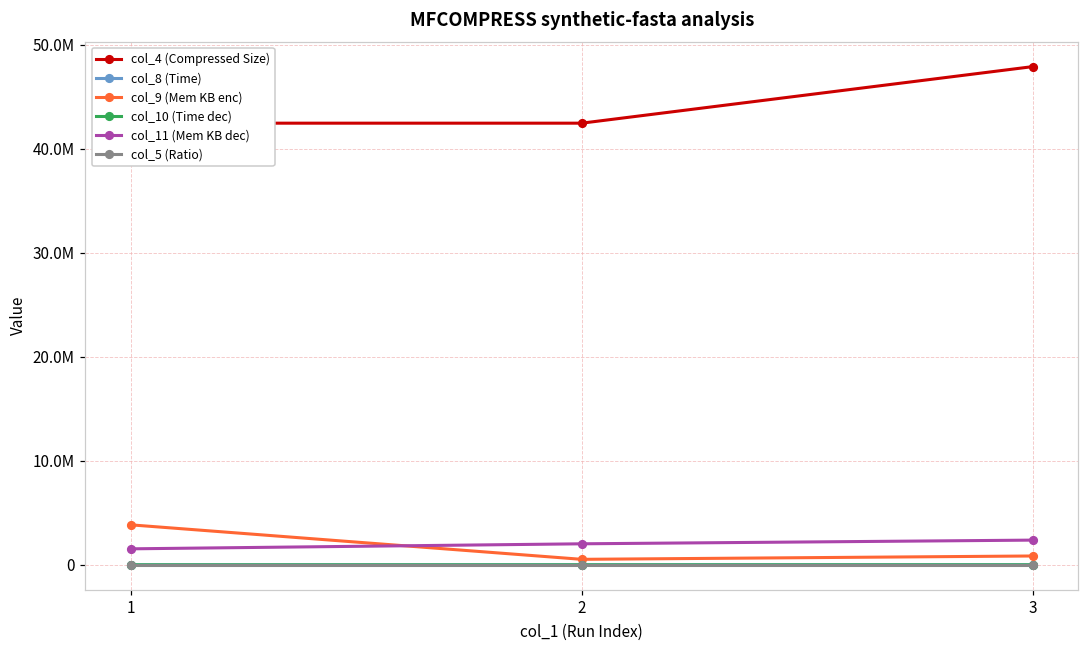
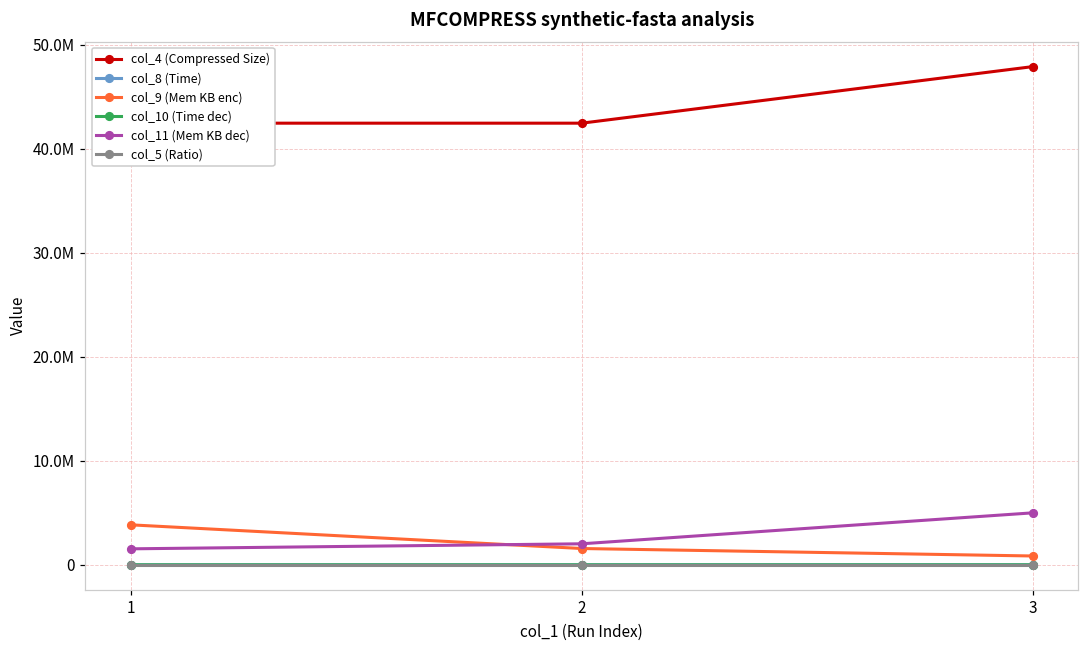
col_9 (Mem KB enc), 2: 1000000 -> 2000000
col_11 (Mem KB dec), 3: 2000000 -> 5000000
